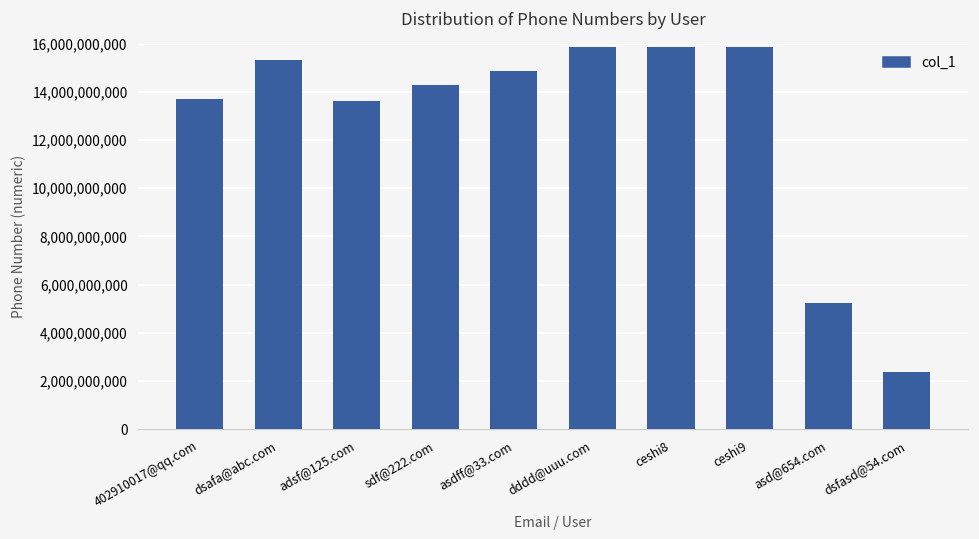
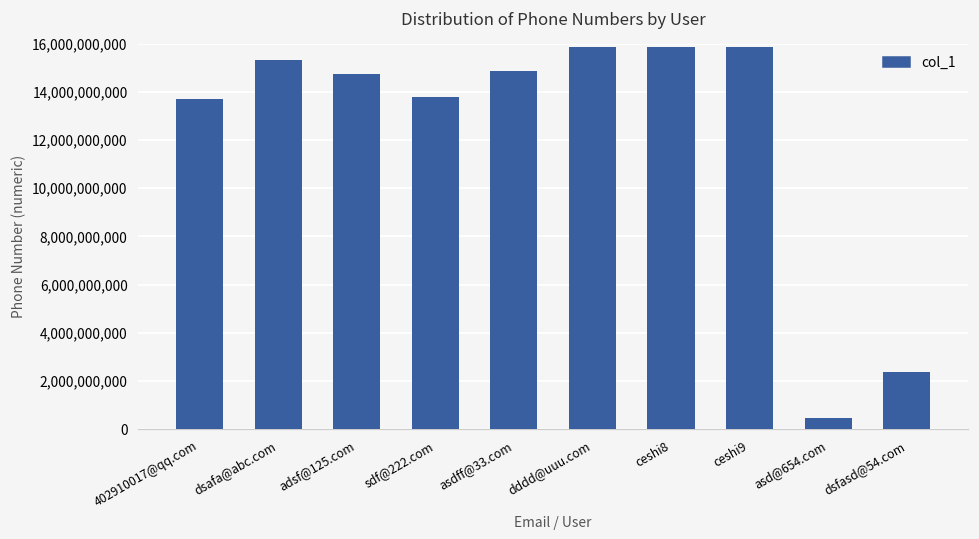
adsf@125.com: 13,600,000,000 -> 14,800,000,000
sdf@222.com: 14,300,000,000 -> 13,800,000,000
asd@654.com: 5,200,000,000 -> 500,000,000
